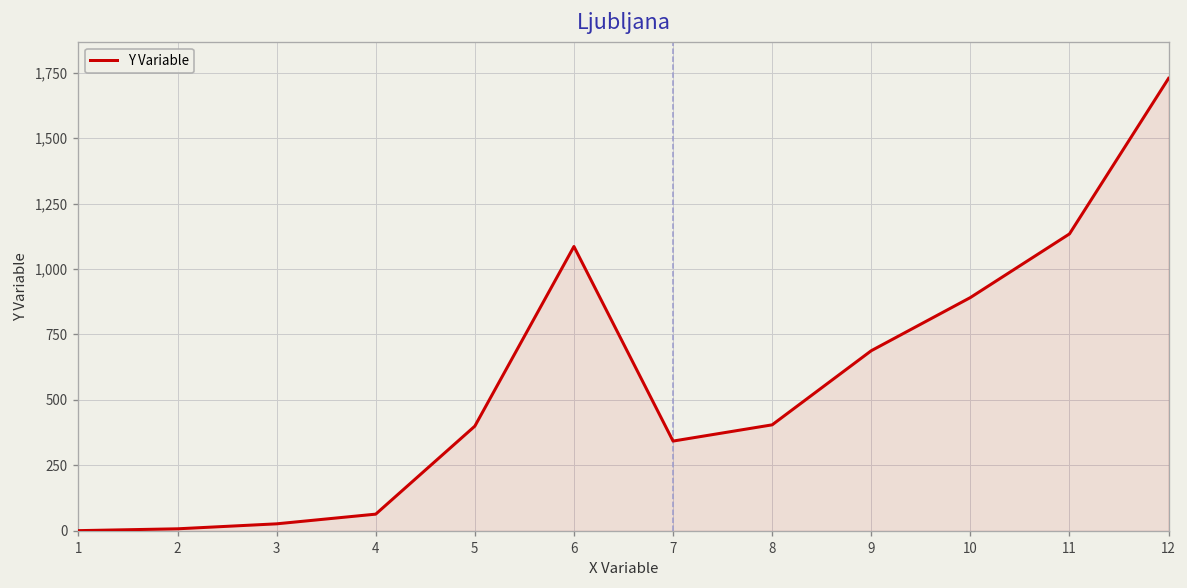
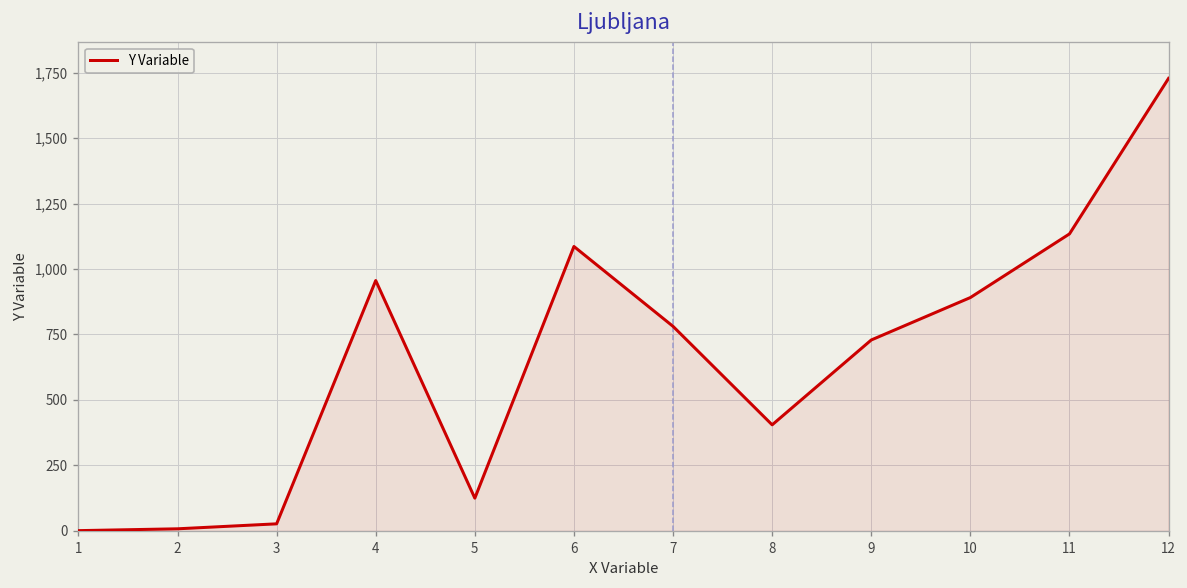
4: 60 -> 960
5: 400 -> 130
7: 340 -> 780
9: 690 -> 730
